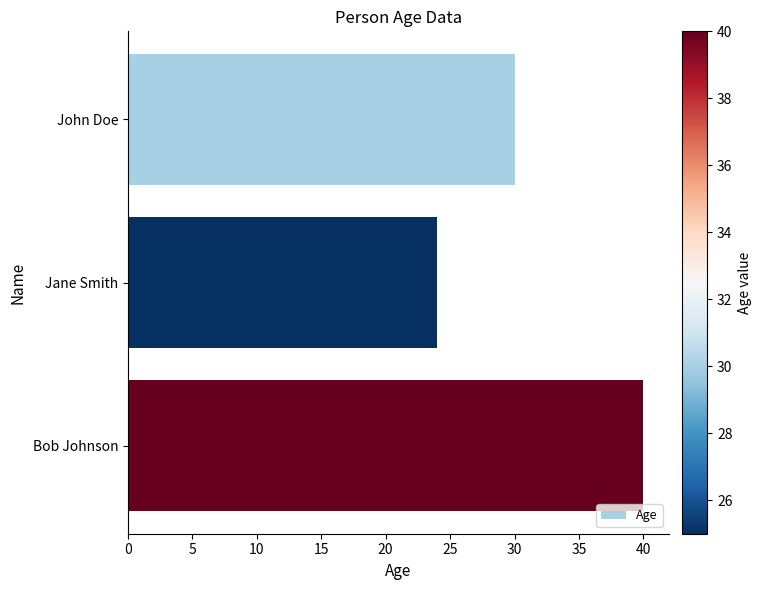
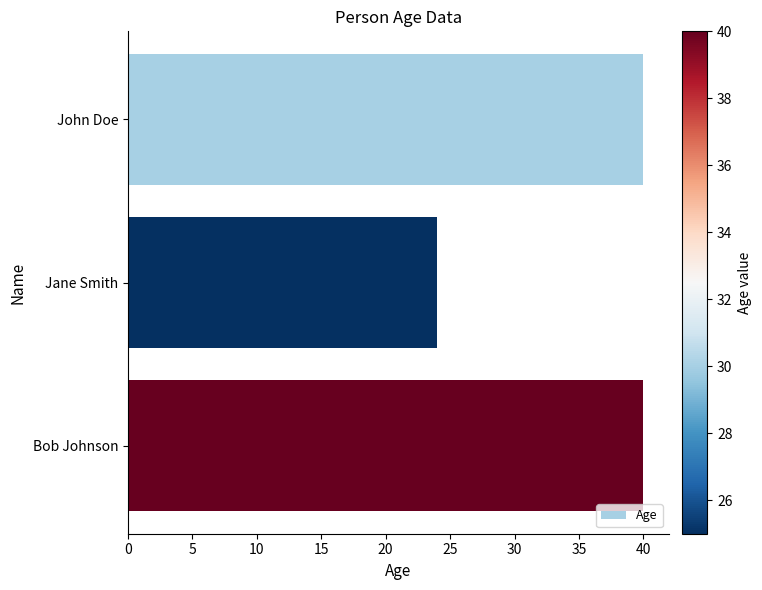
John Doe: 30 -> 40
